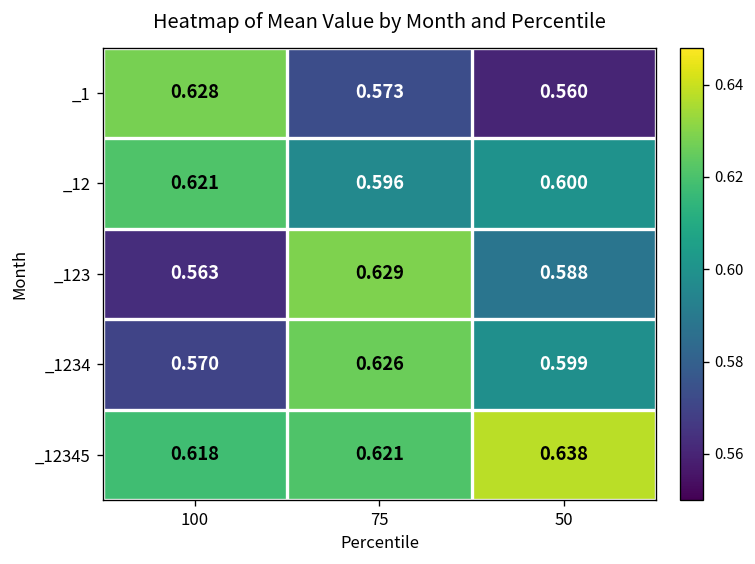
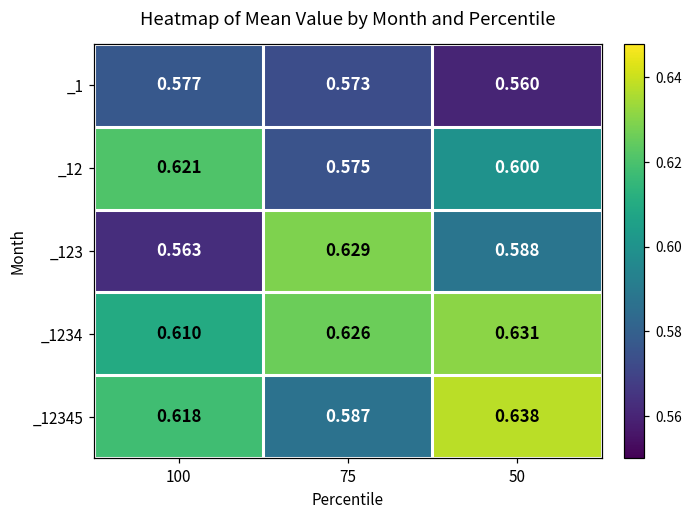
_1, 100: 0.628 -> 0.577
_12, 75: 0.596 -> 0.575
_1234, 100: 0.570 -> 0.610
_1234, 50: 0.599 -> 0.631
_12345, 75: 0.621 -> 0.587
